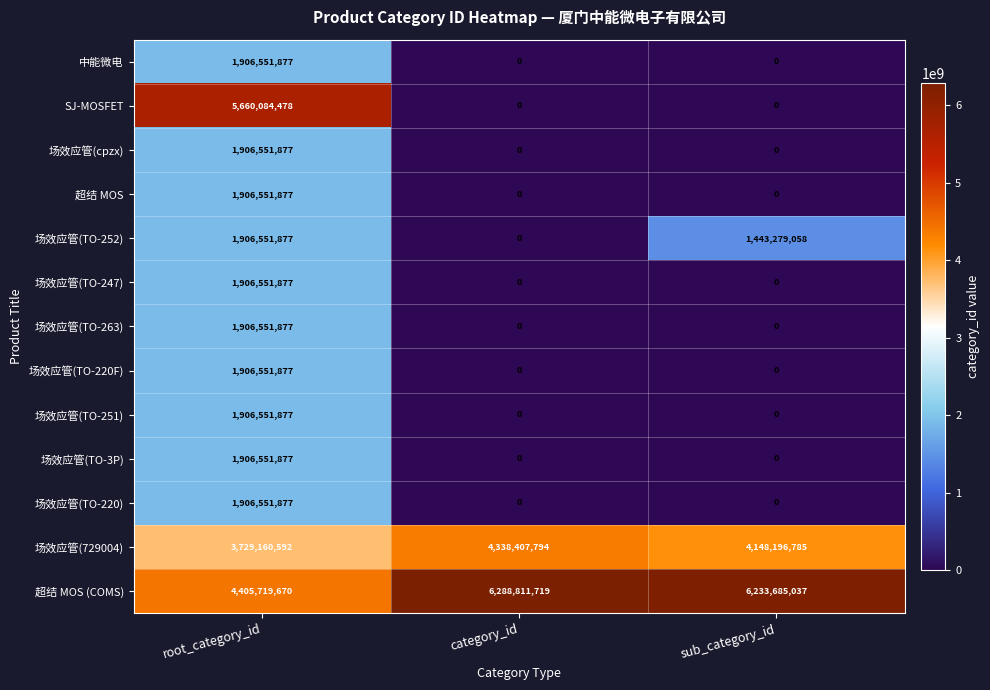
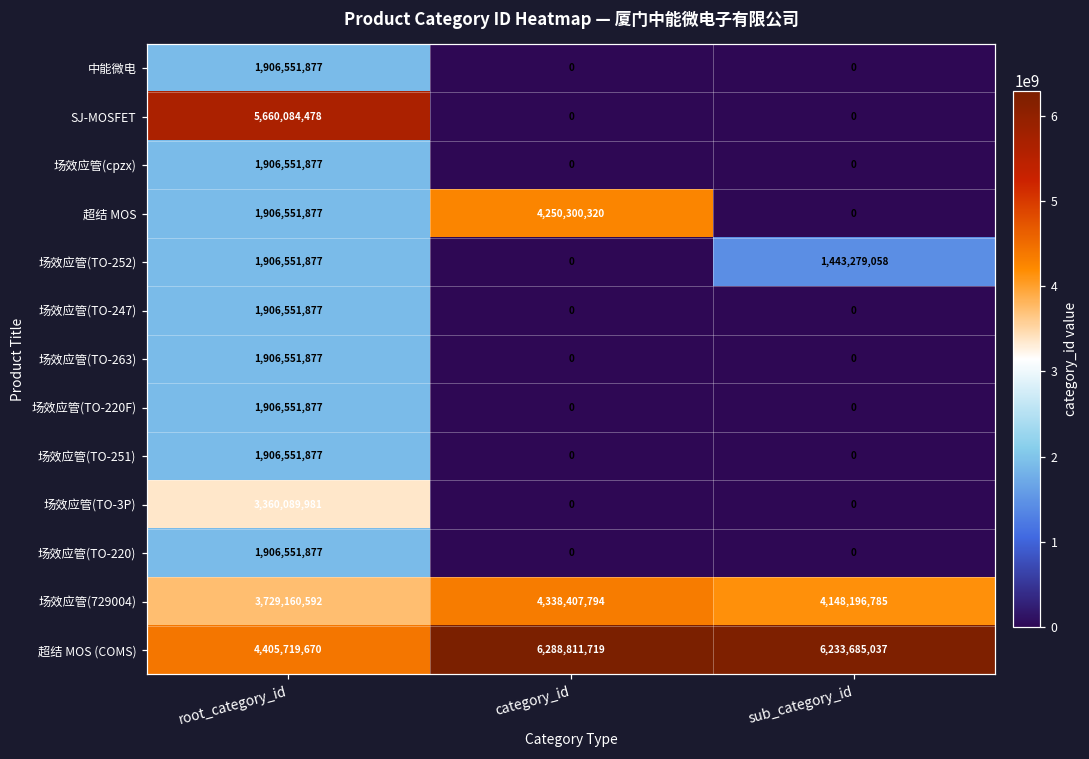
超结 MOS, category_id: 0 -> 4,250,300,320
场效应管(TO-3P), root_category_id: 1,906,551,877 -> 3,360,089,981
